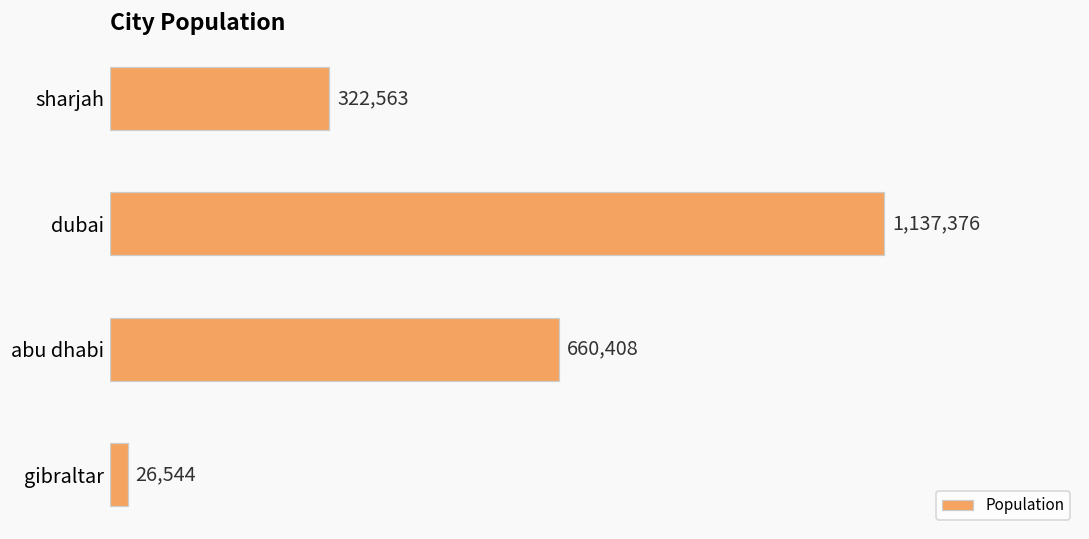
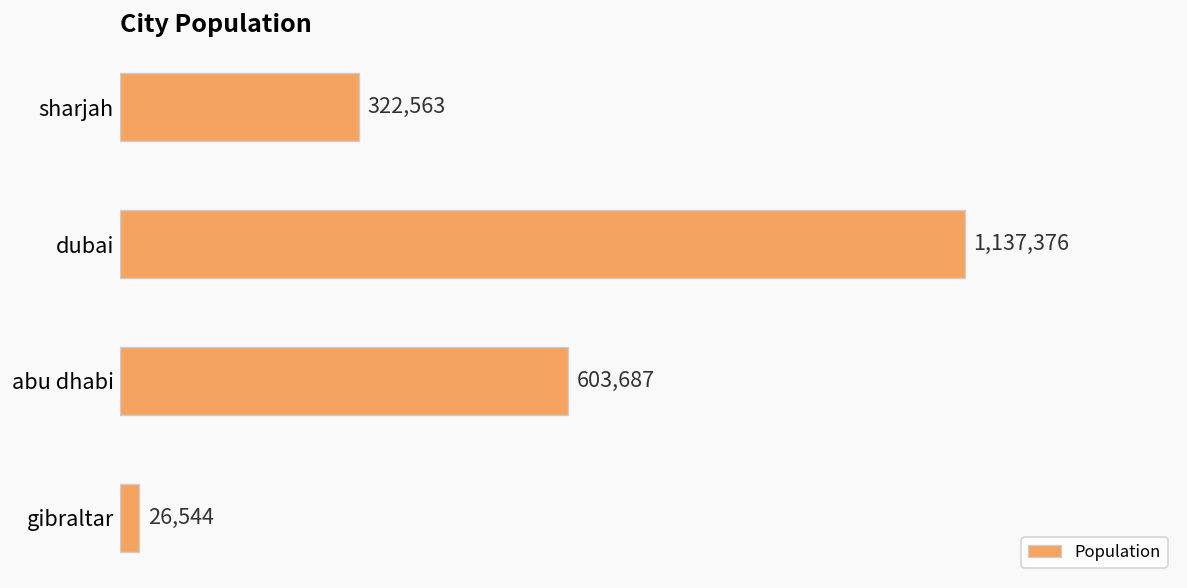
abu dhabi: 660,408 -> 603,687
